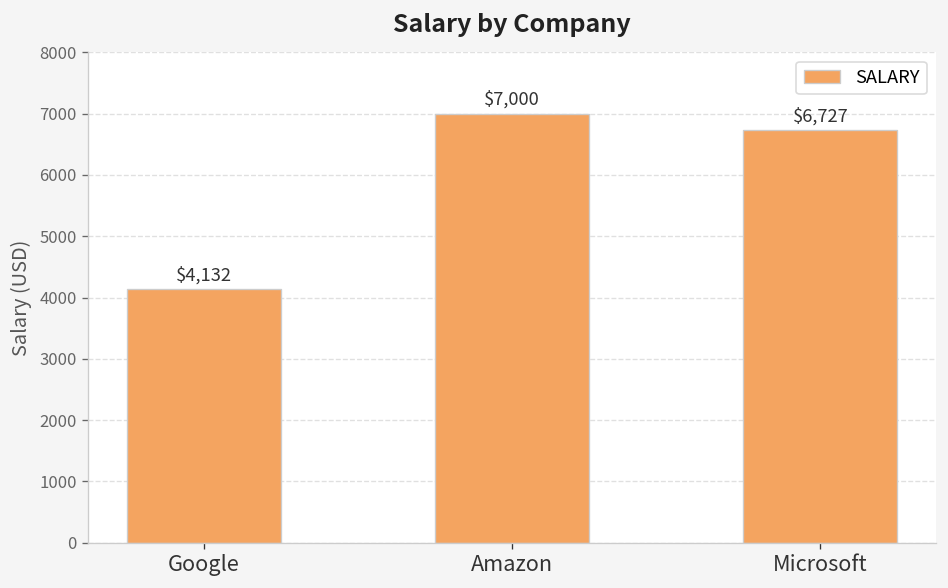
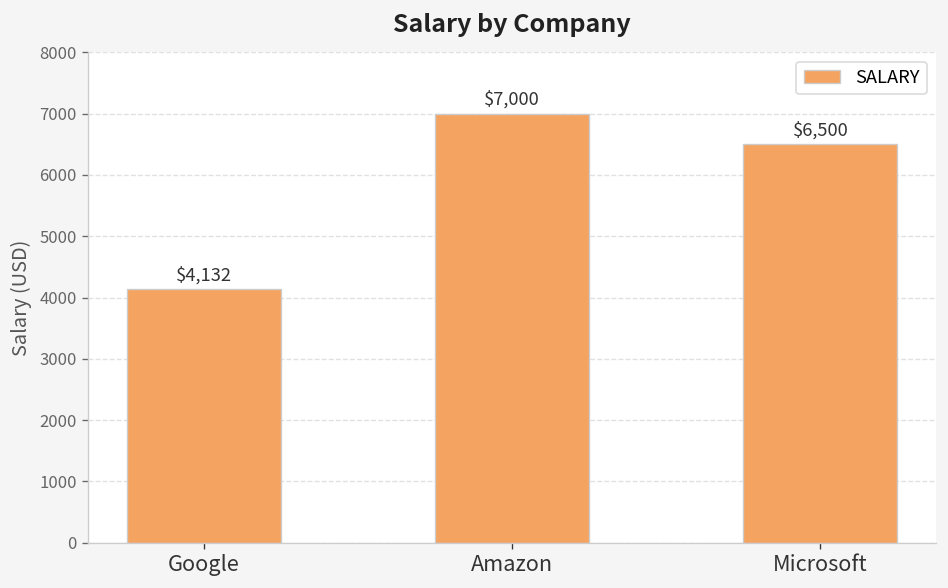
Microsoft: $6,727 -> $6,500
